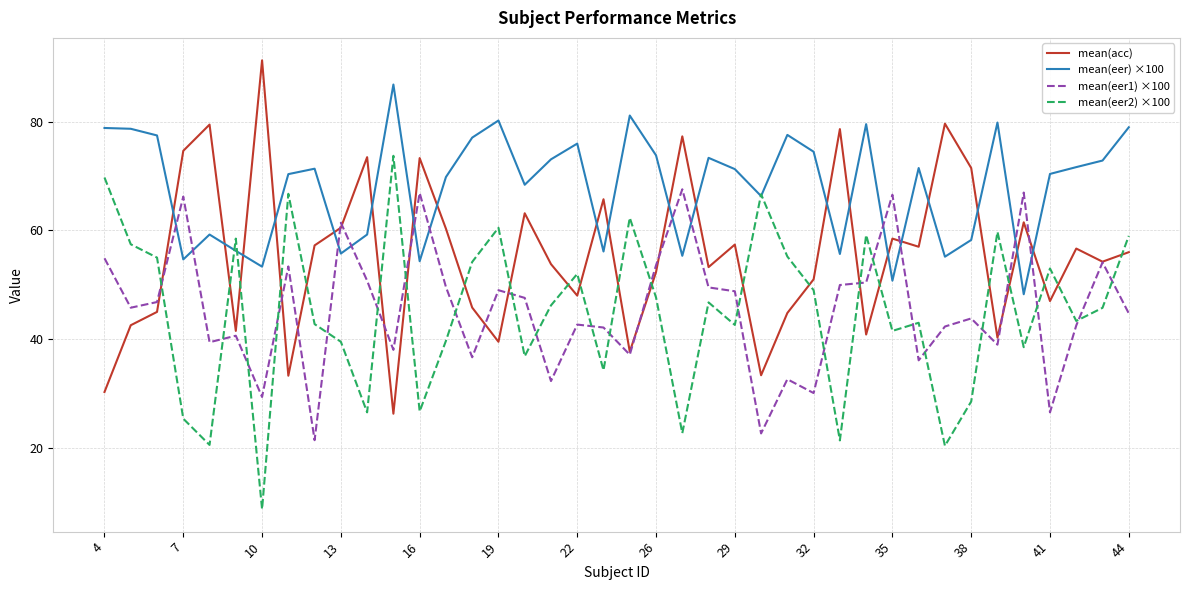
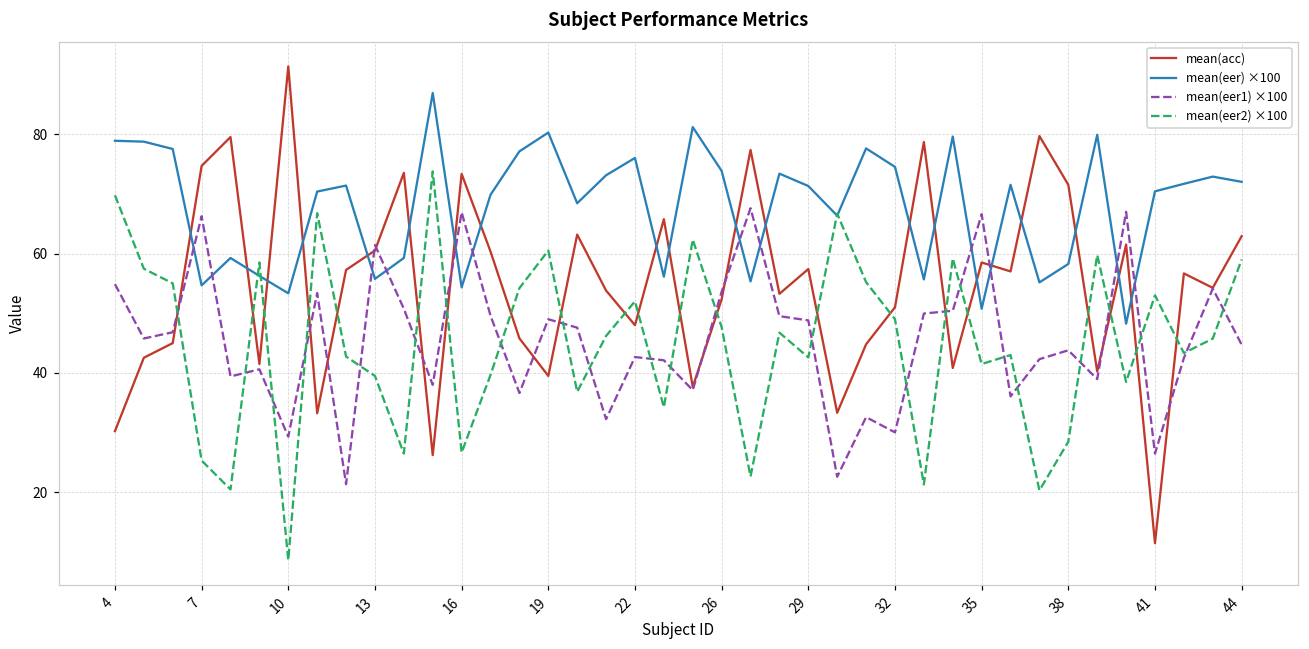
mean(acc), 41: 47 -> 12
mean(acc), 44: 56 -> 63
mean(eer) ×100, 44: 79 -> 72
